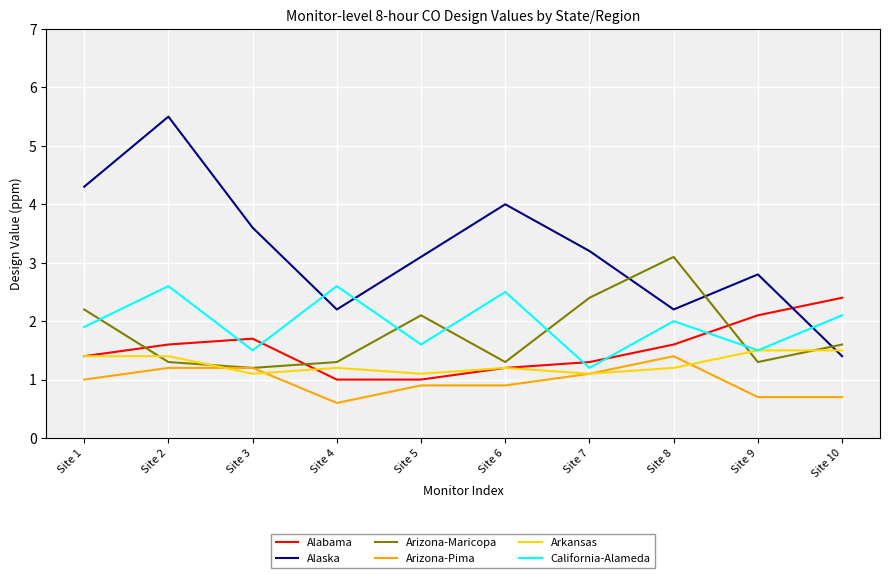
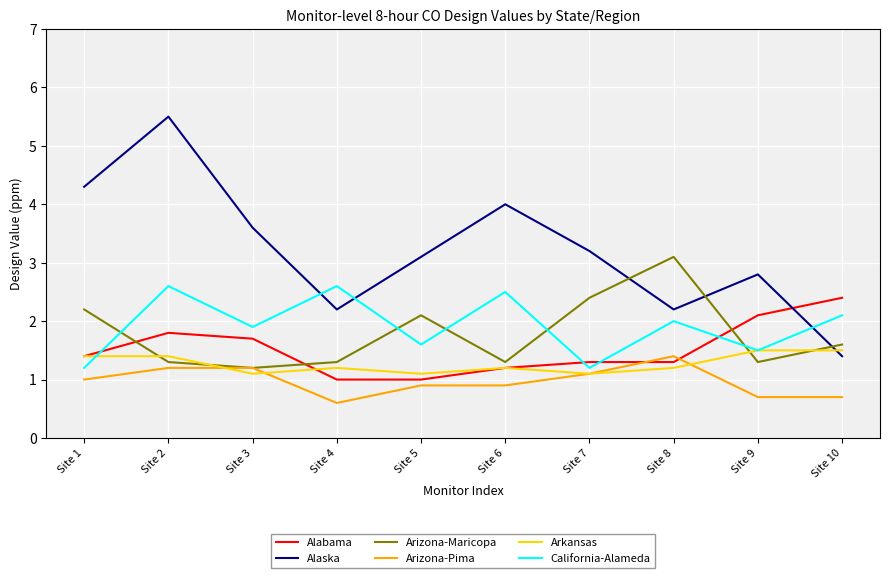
California-Alameda, Site 1: 1.9 -> 1.2
Alabama, Site 2: 1.6 -> 1.8
California-Alameda, Site 3: 1.5 -> 1.9
Alabama, Site 8: 1.6 -> 1.3
